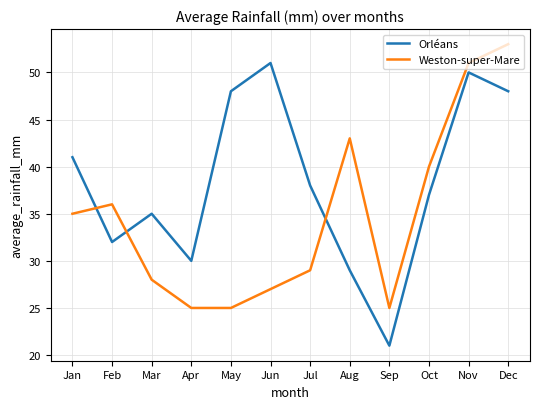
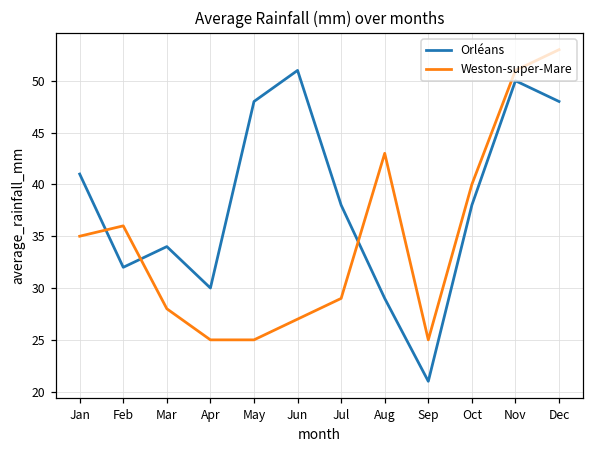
Orléans, Mar: 35 -> 34
Orléans, Oct: 37 -> 38
